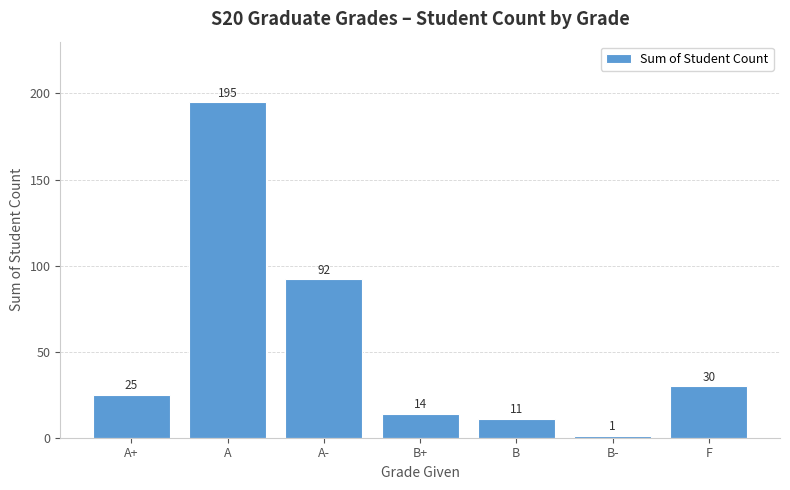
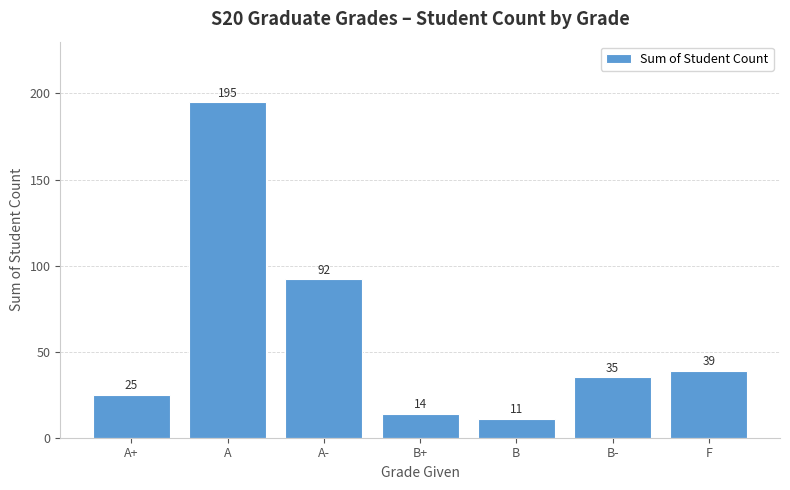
B-: 1 -> 35
F: 30 -> 39
